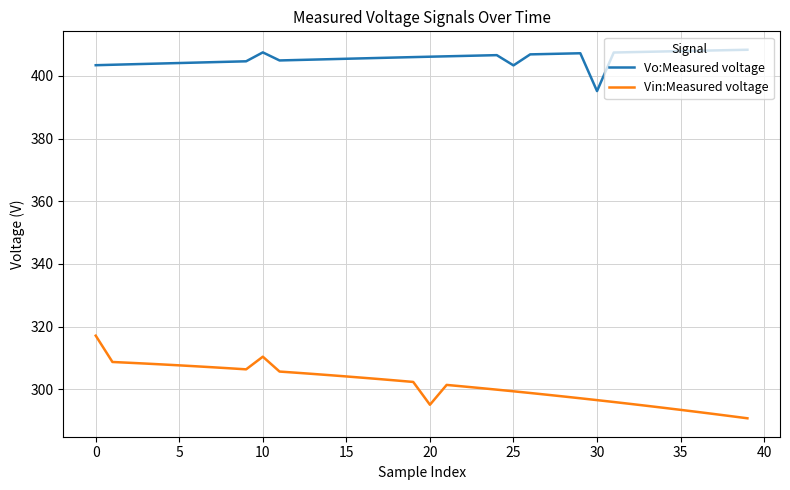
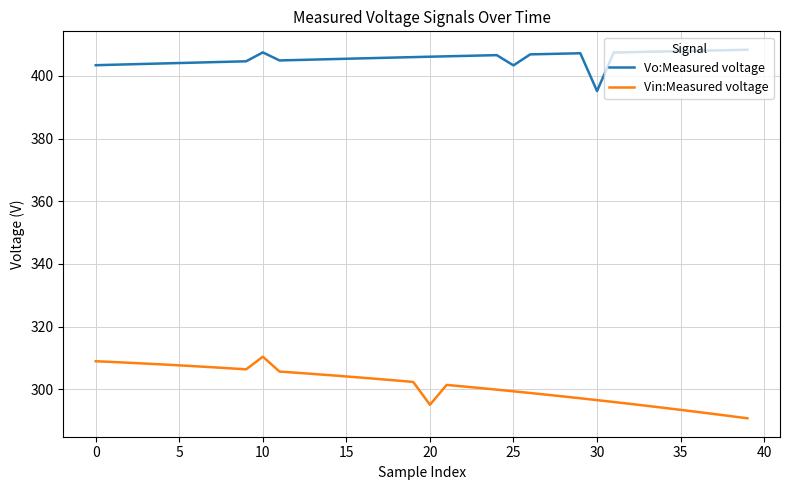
Vin:Measured voltage, 0: 317 -> 309
